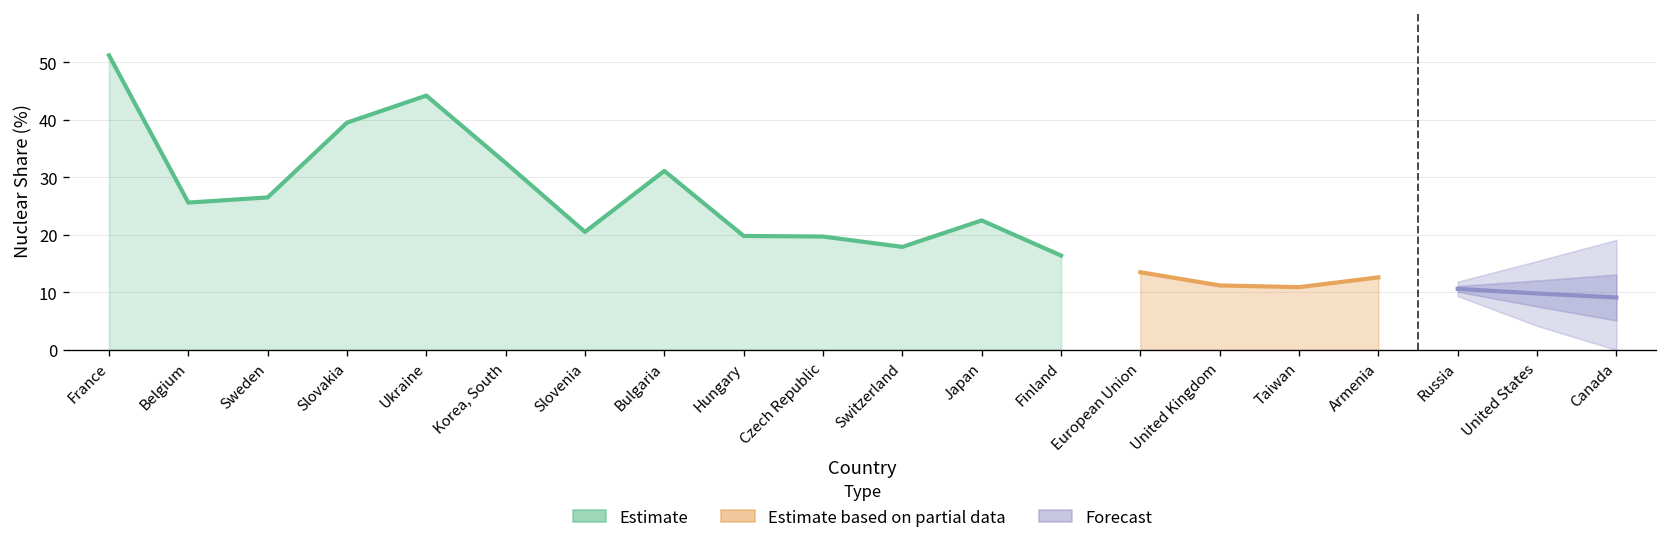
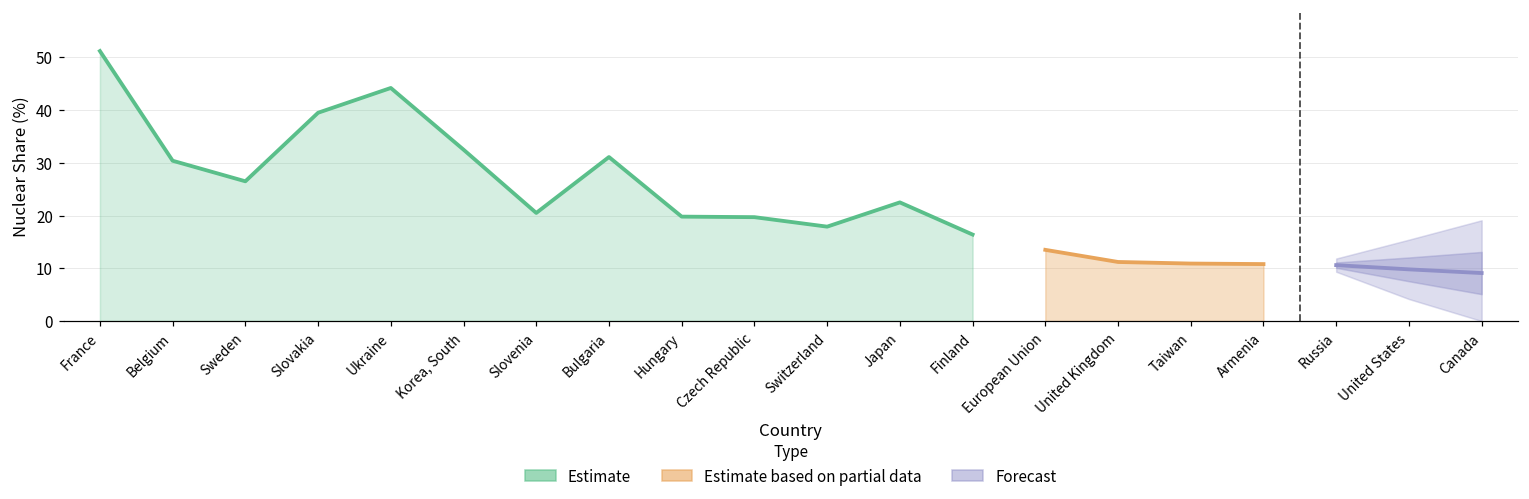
Estimate, Belgium: 26 -> 30
Estimate based on partial data, Armenia: 13 -> 11
